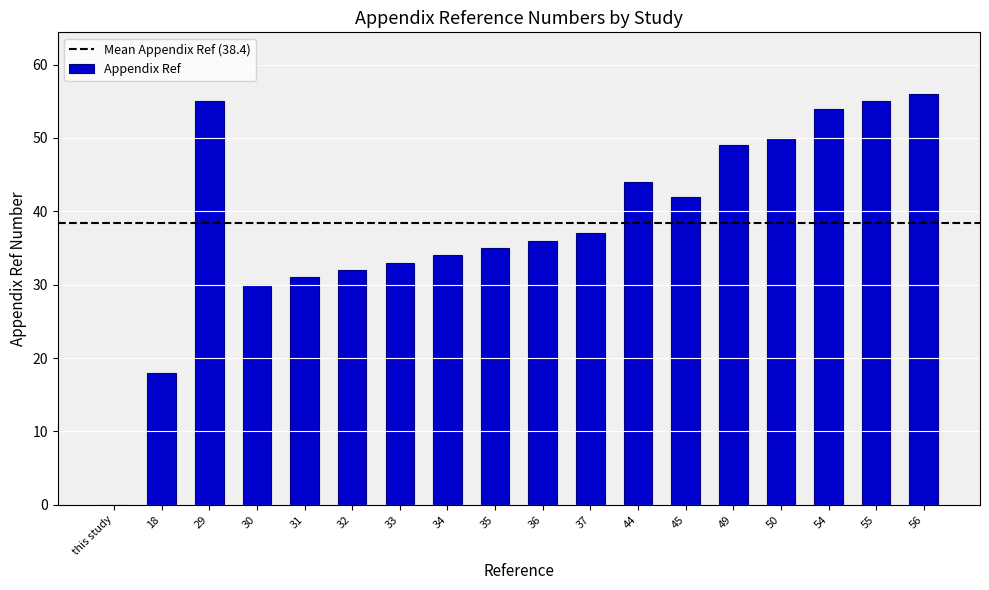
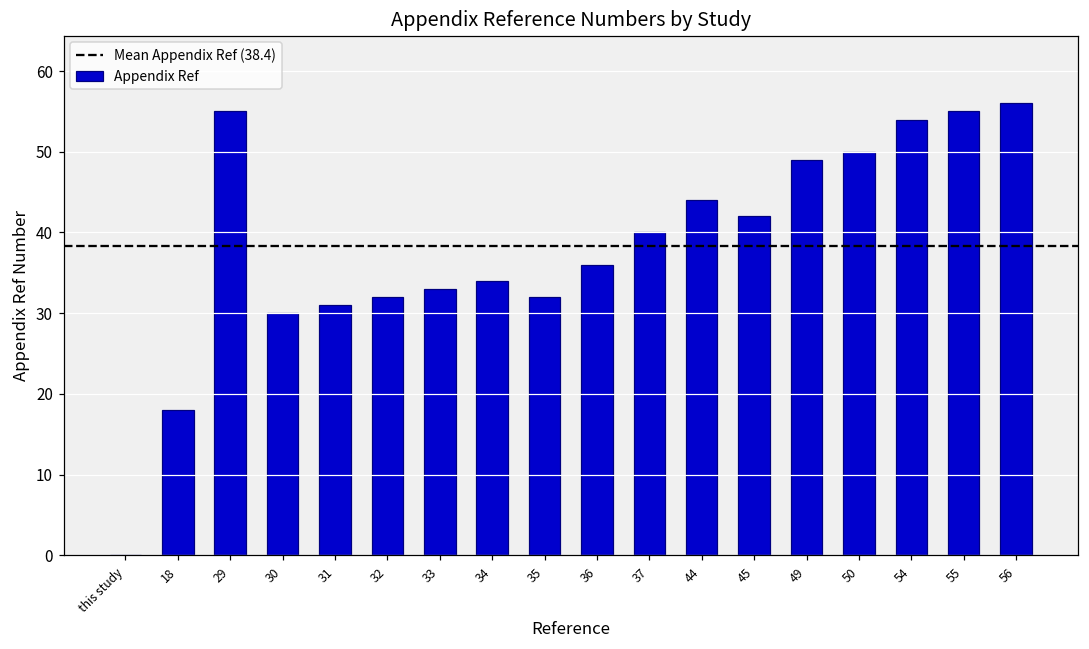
35: 35 -> 32
37: 37 -> 40
